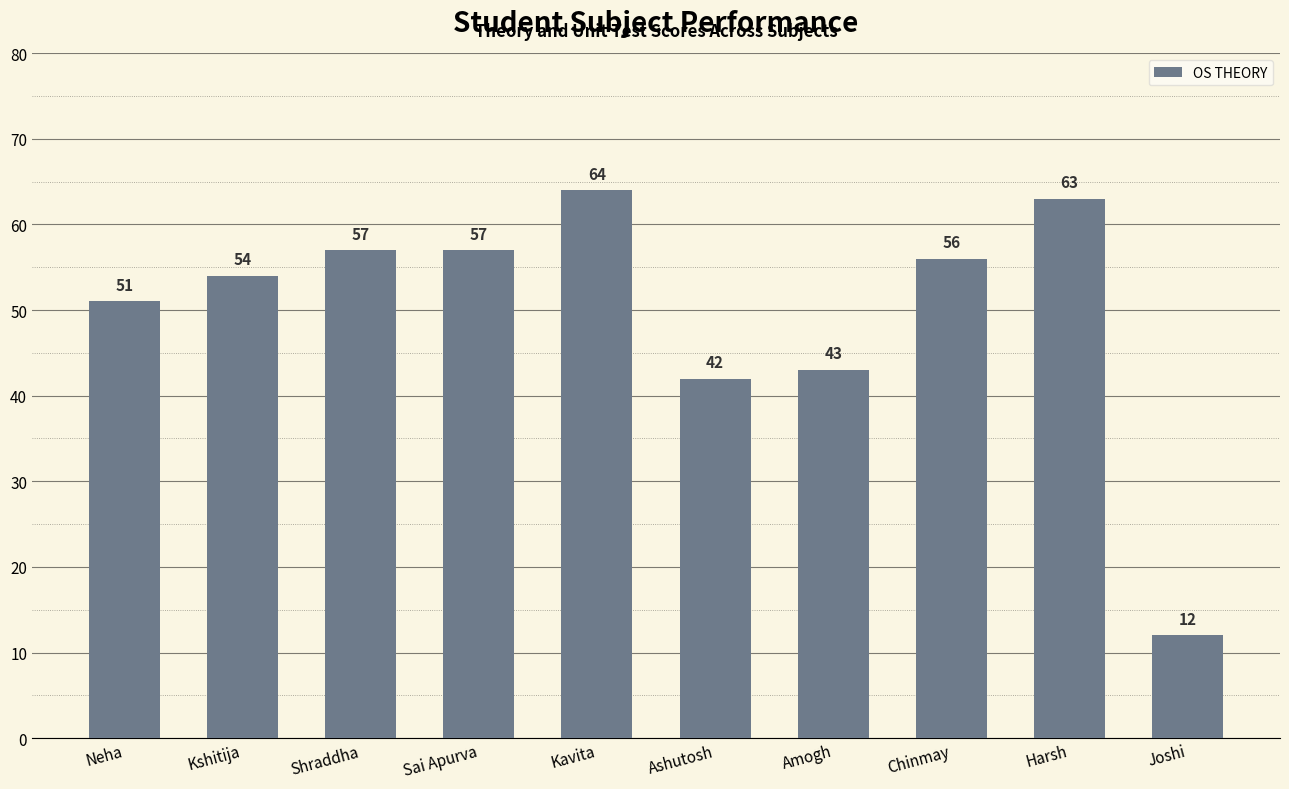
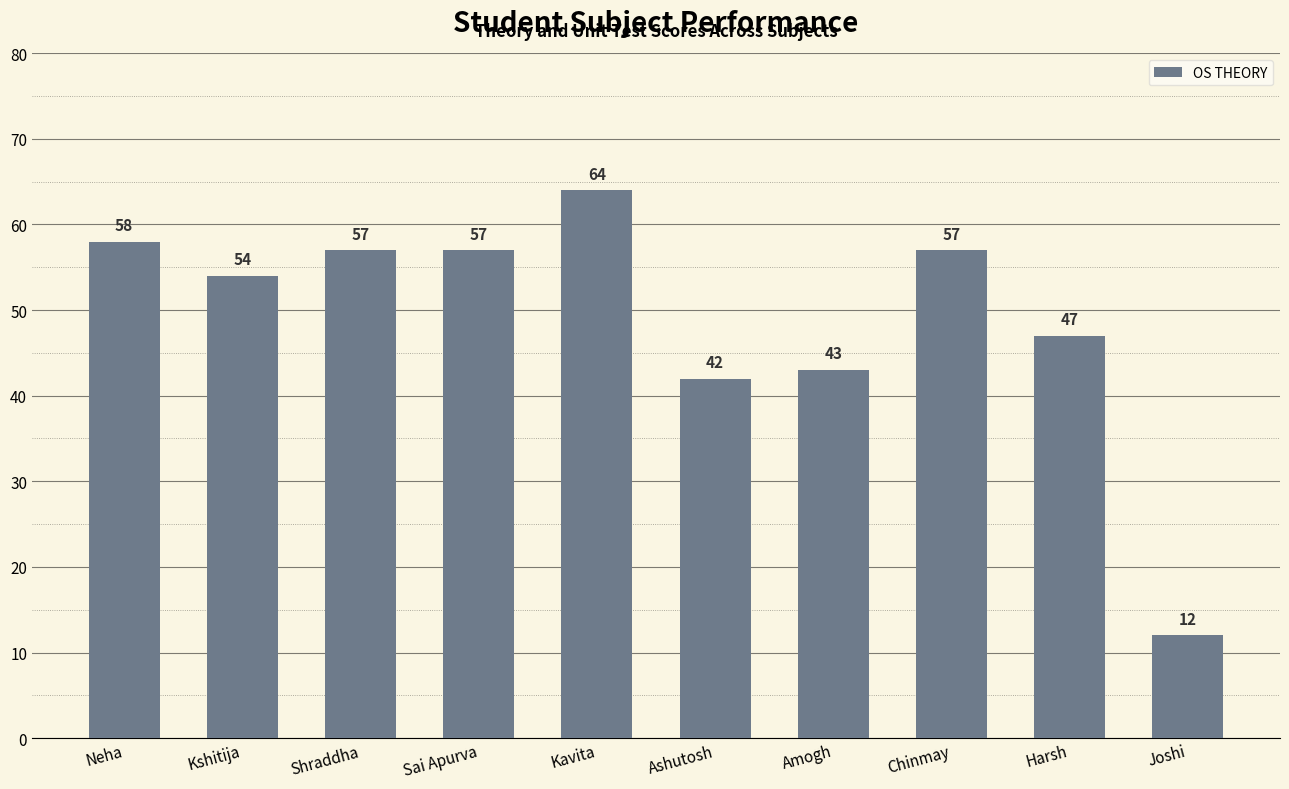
Neha: 51 -> 58
Chinmay: 56 -> 57
Harsh: 63 -> 47
